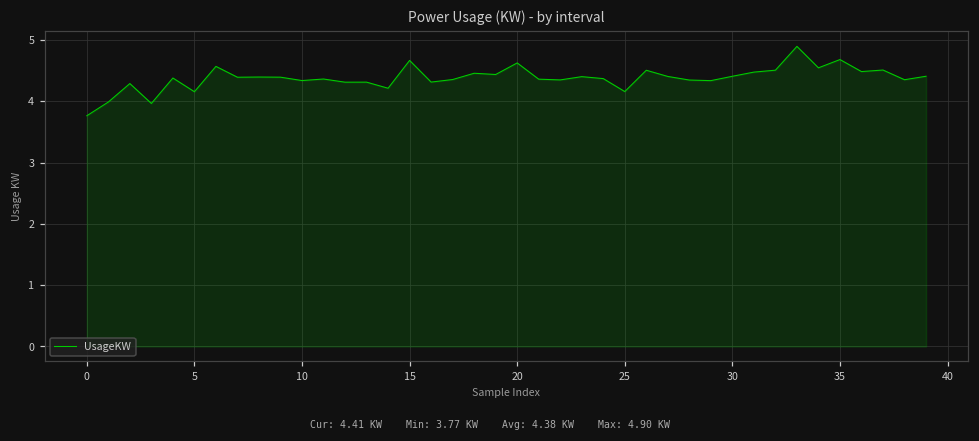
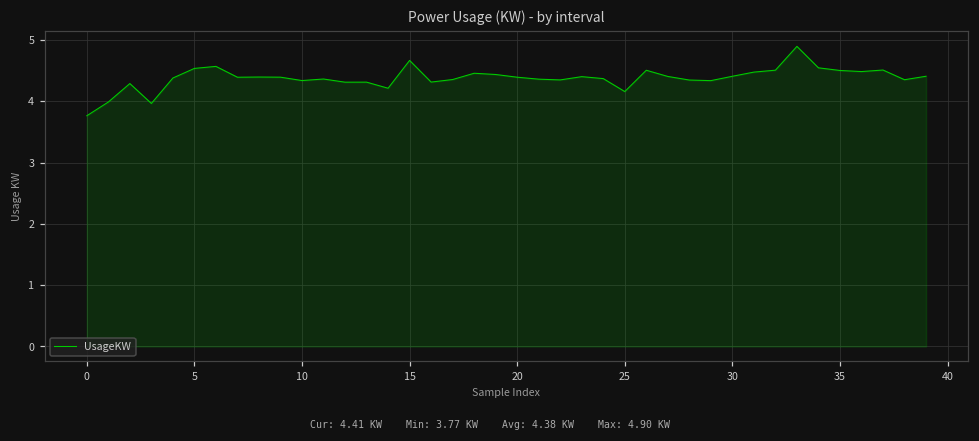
5: 4.2 -> 4.5
20: 4.6 -> 4.4
35: 4.7 -> 4.5
